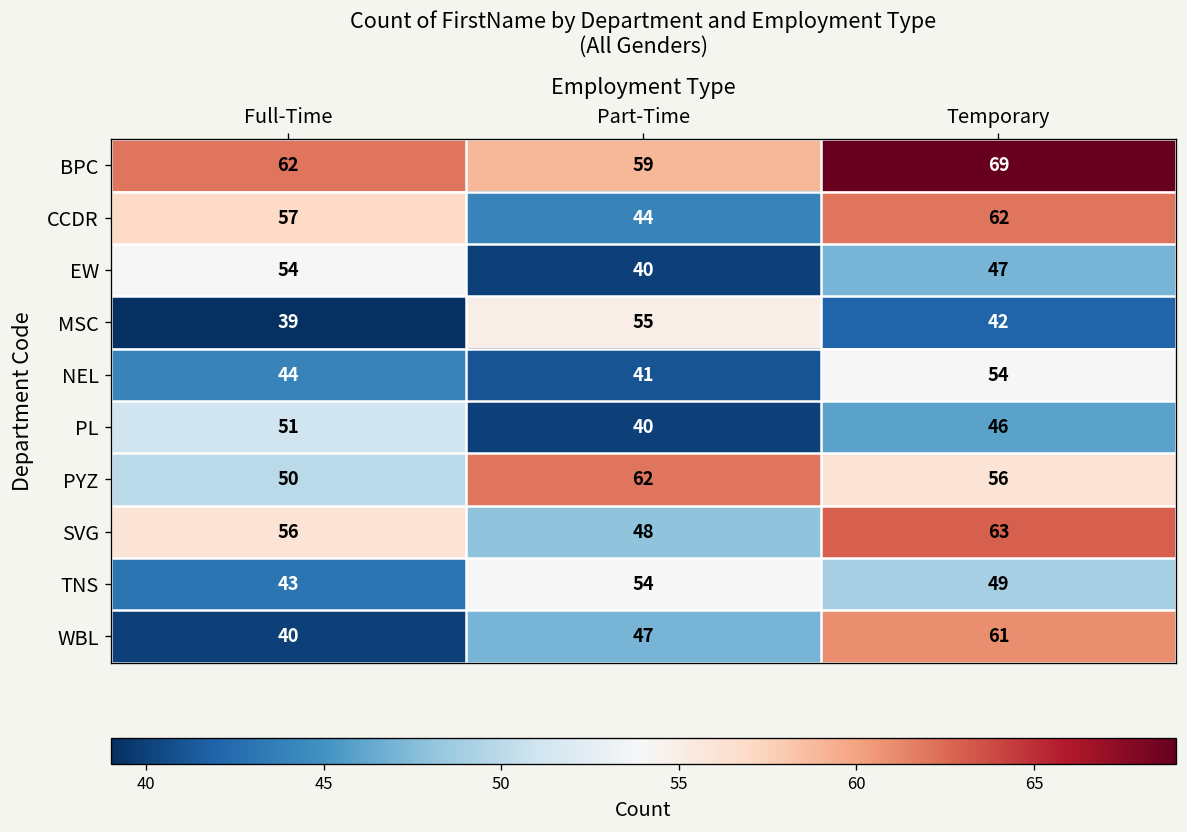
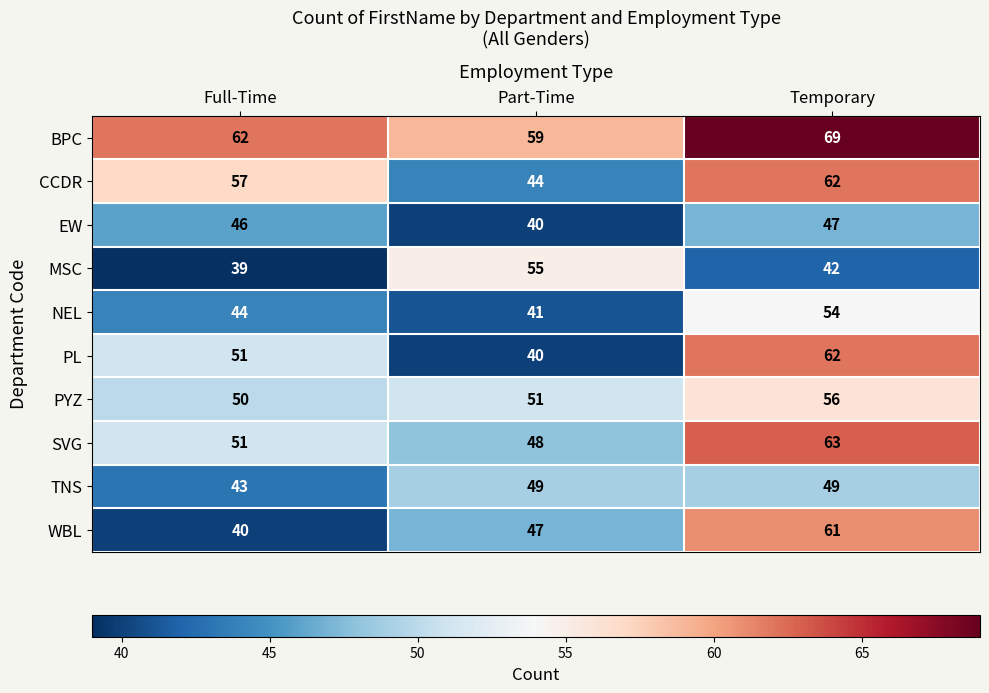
EW, Full-Time: 54 -> 46
PL, Temporary: 46 -> 62
PYZ, Part-Time: 62 -> 51
SVG, Full-Time: 56 -> 51
TNS, Part-Time: 54 -> 49
